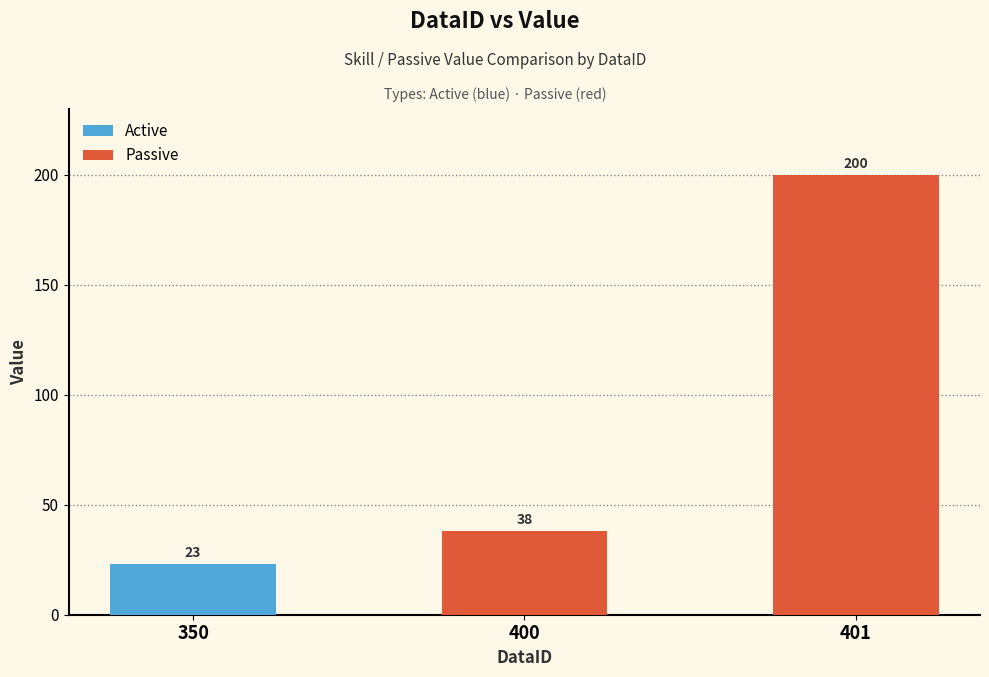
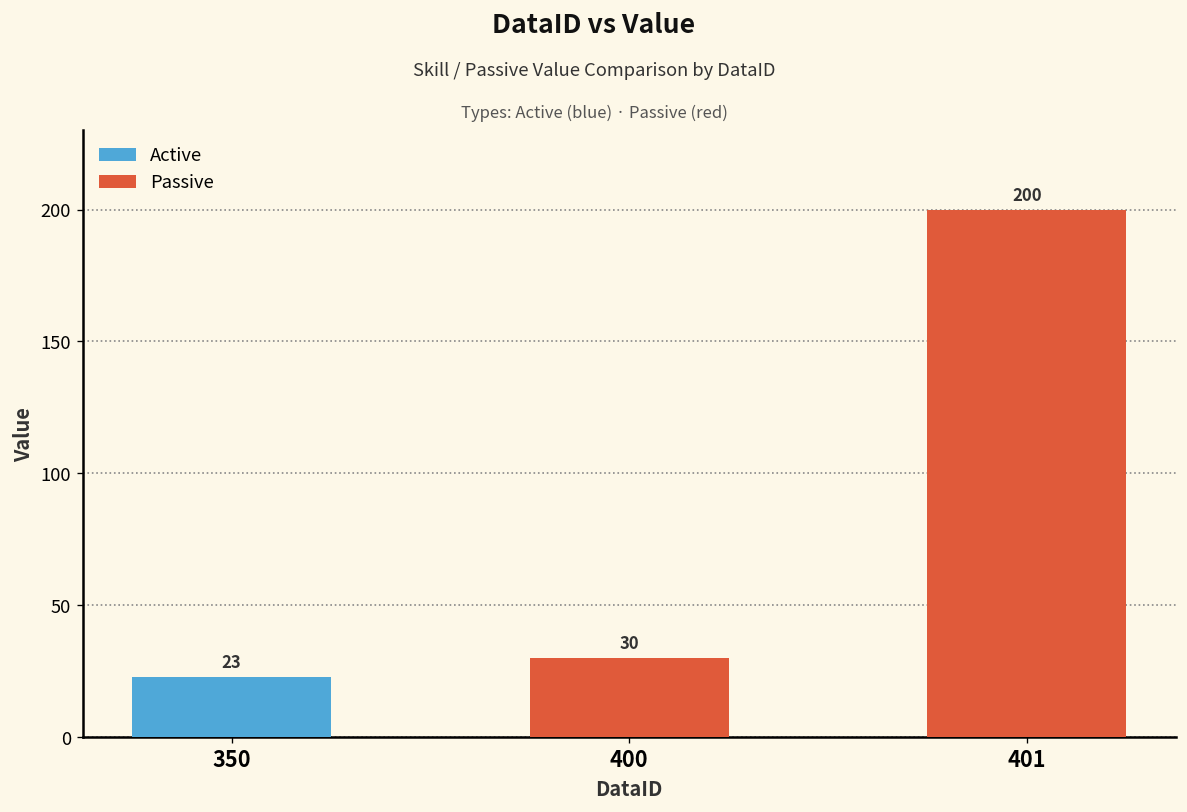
400: 38 -> 30
